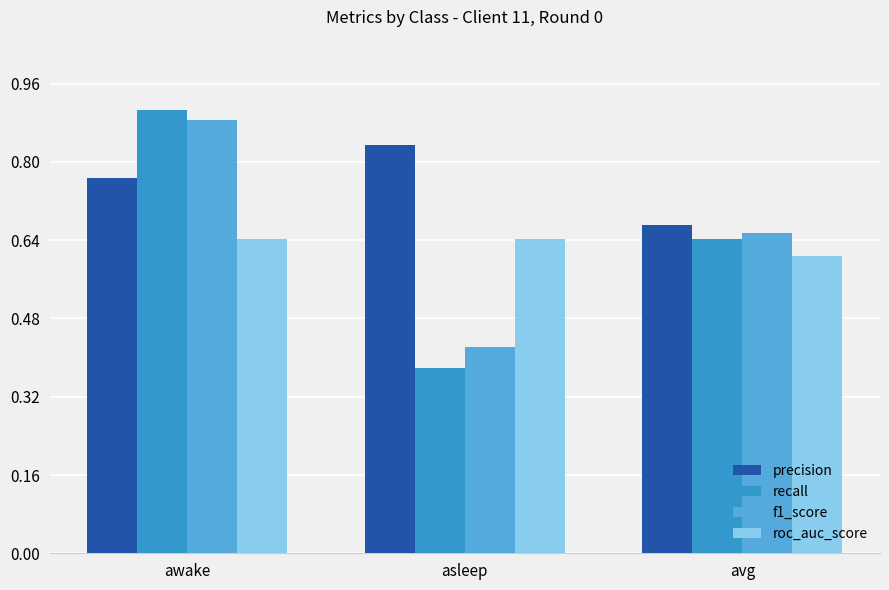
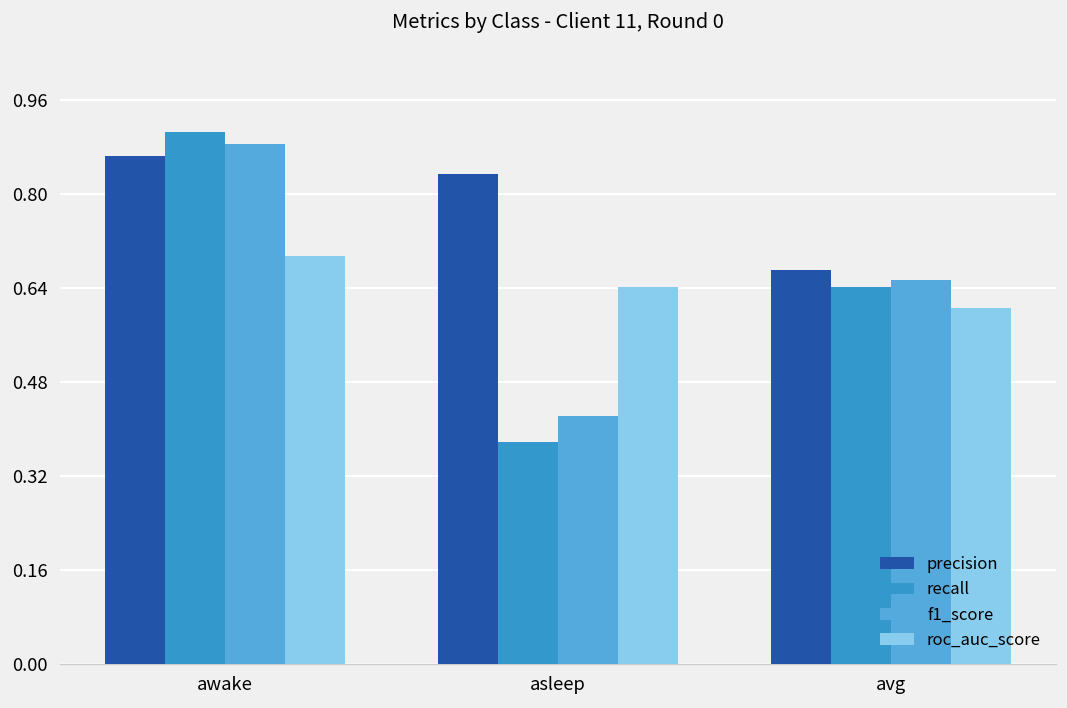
precision, awake: 0.77 -> 0.87
roc_auc_score, awake: 0.64 -> 0.69
